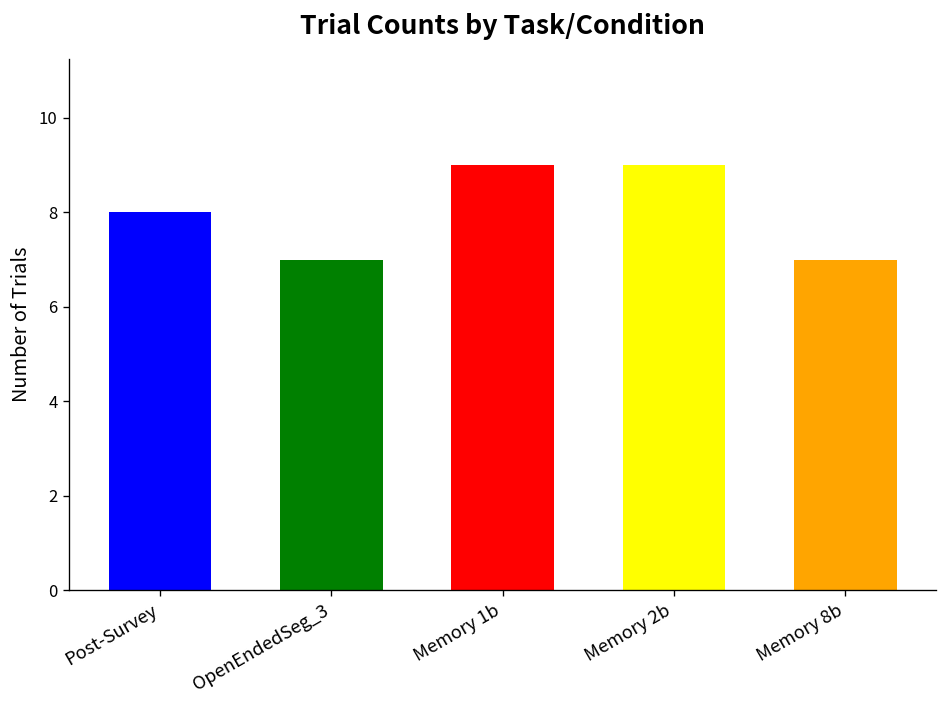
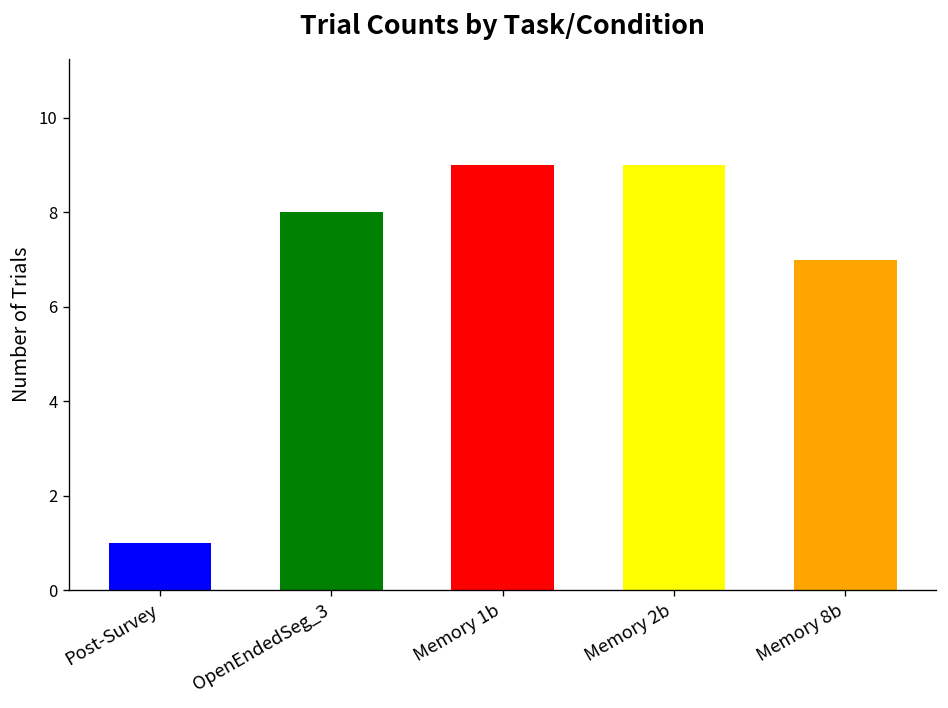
Post-Survey: 8 -> 1
OpenEndedSeg_3: 7 -> 8
